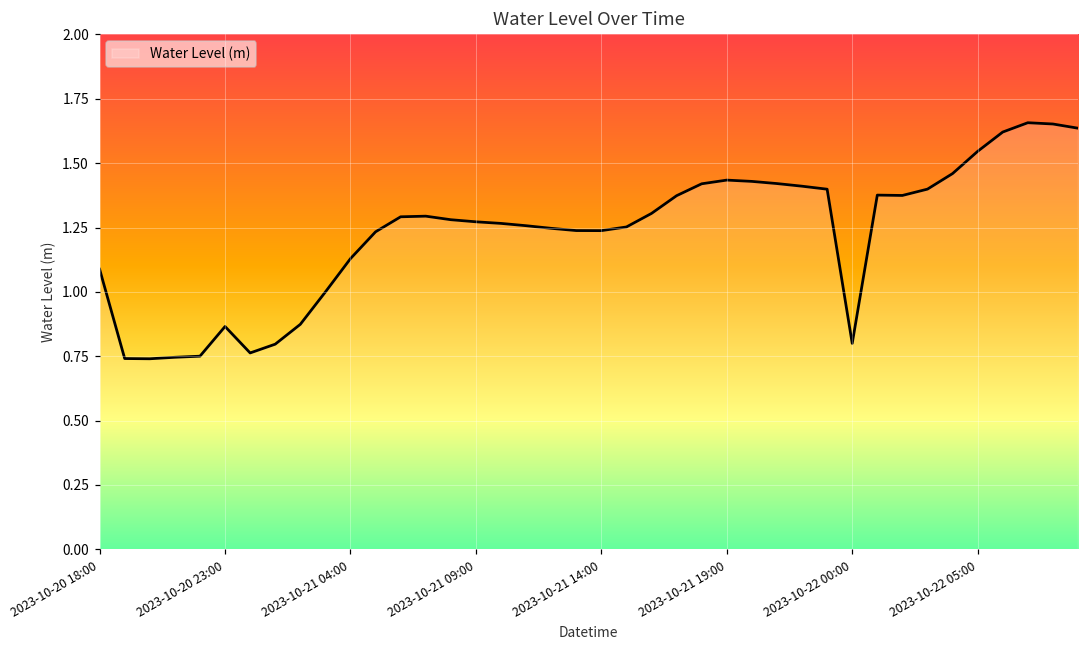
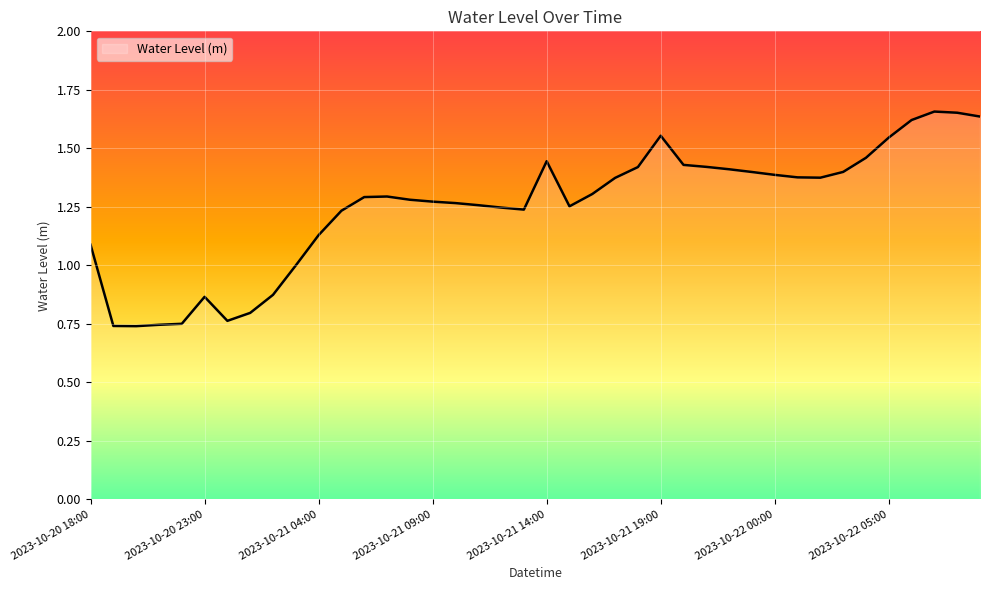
2023-10-21 14:00: 1.24 -> 1.44
2023-10-21 19:00: 1.43 -> 1.55
2023-10-22 00:00: 0.80 -> 1.39
